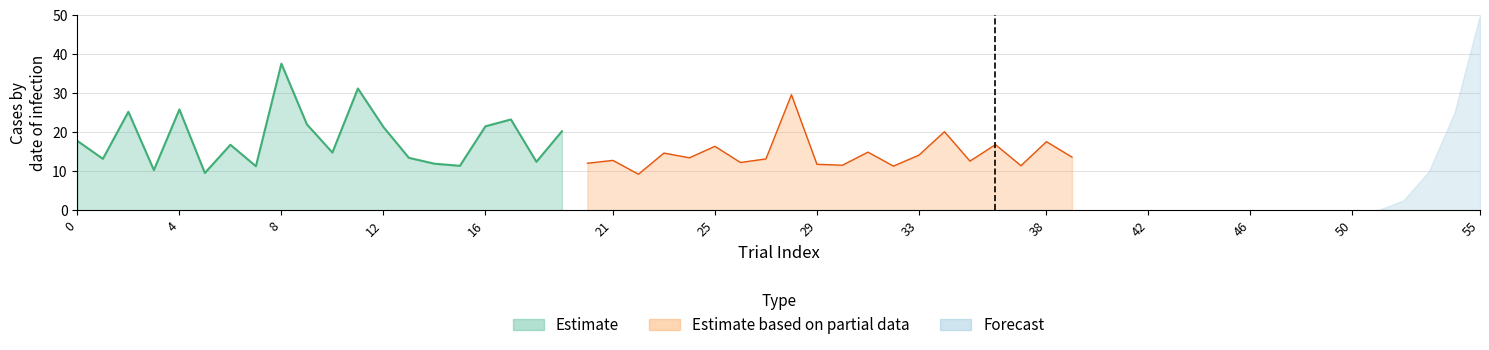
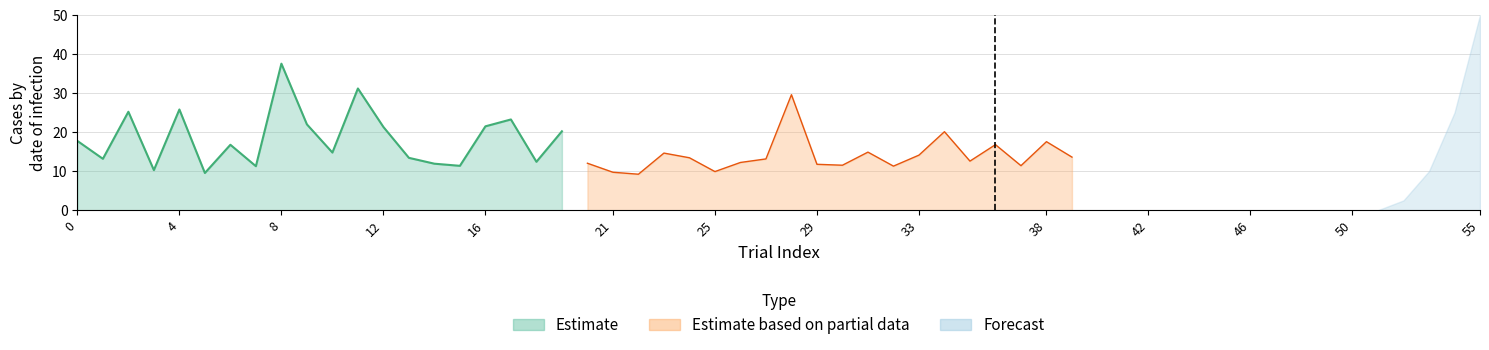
Estimate based on partial data, 21: 13 -> 10
Estimate based on partial data, 25: 16 -> 10
